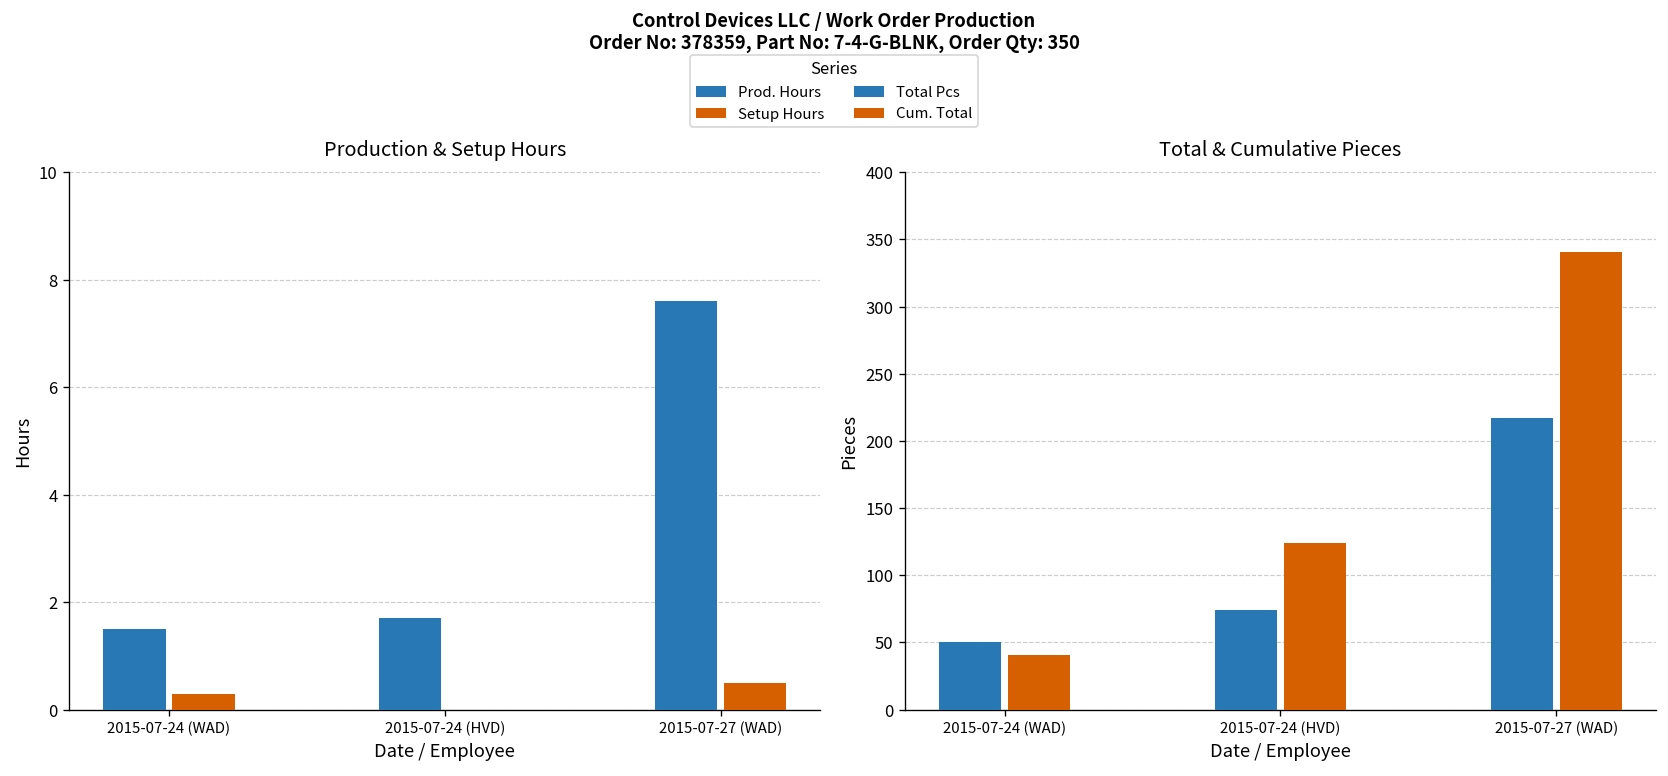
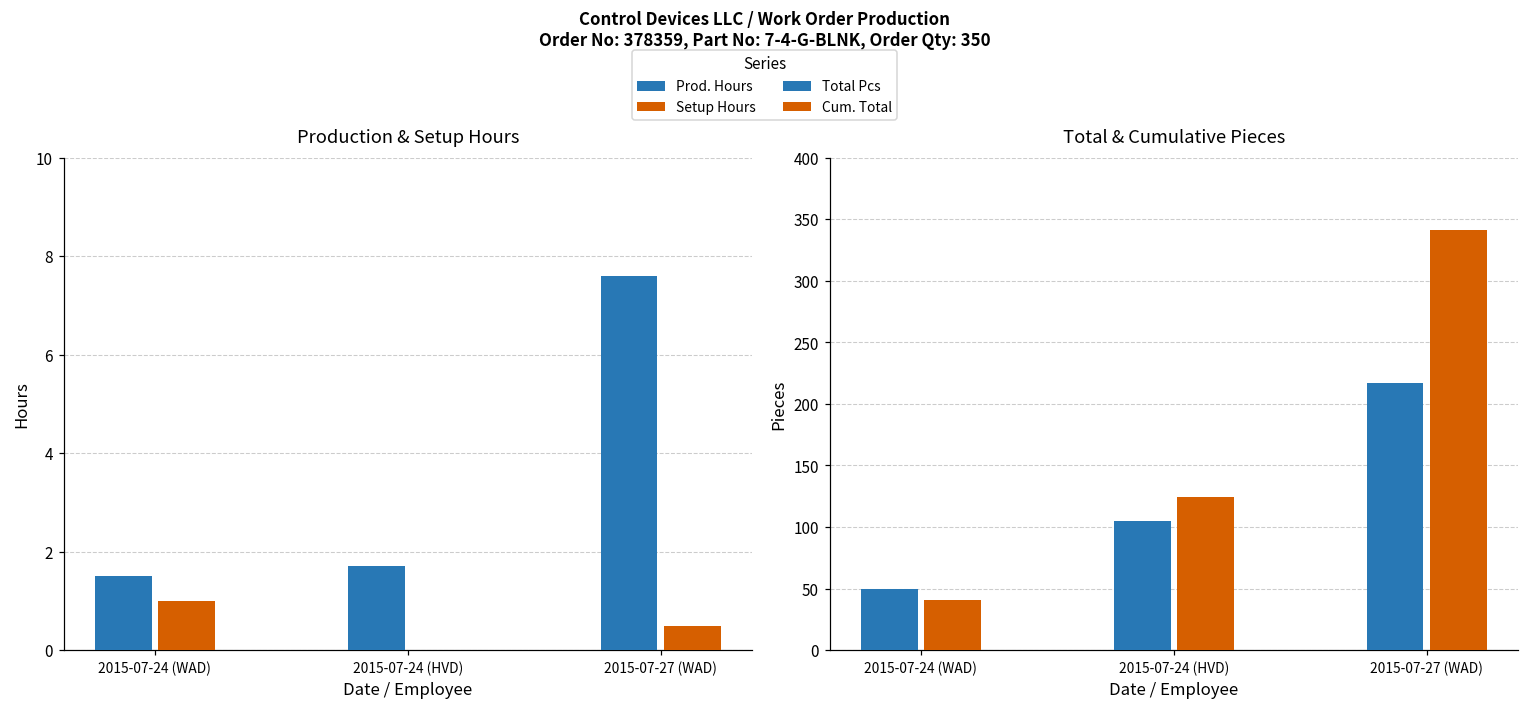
Production & Setup Hours, Setup Hours, 2015-07-24 (WAD): 0.3 -> 1.0
Total & Cumulative Pieces, Total Pcs, 2015-07-24 (HVD): 74 -> 105
